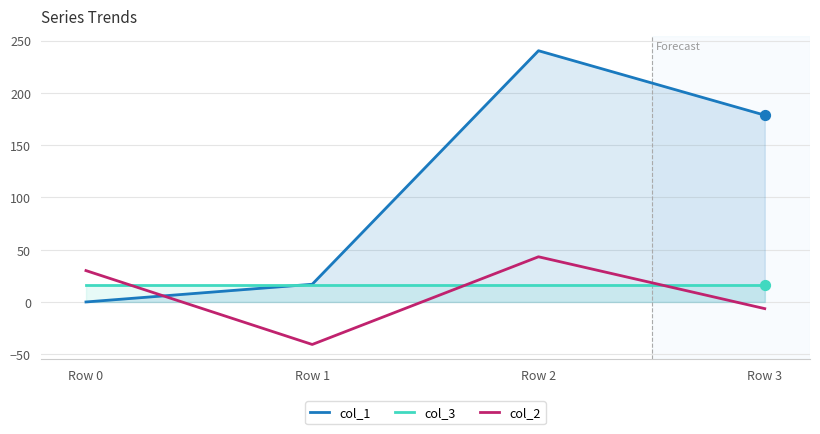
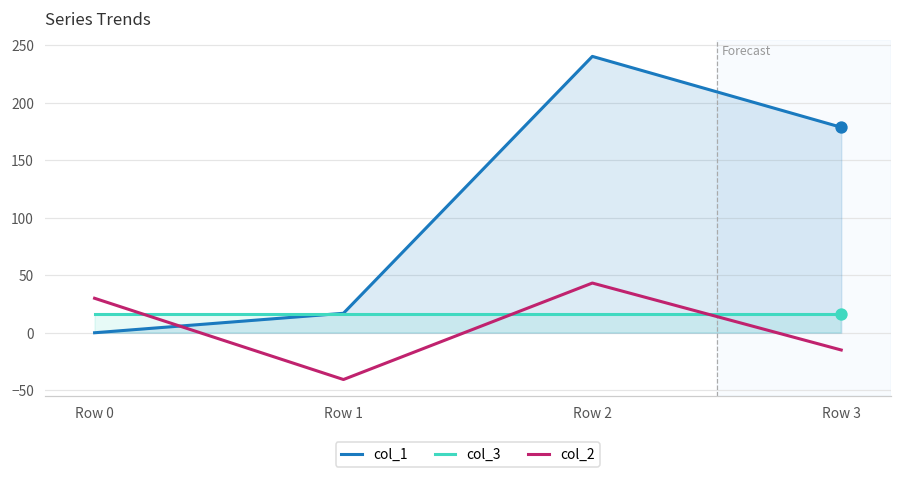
col_2, Row 3: -6 -> -15
